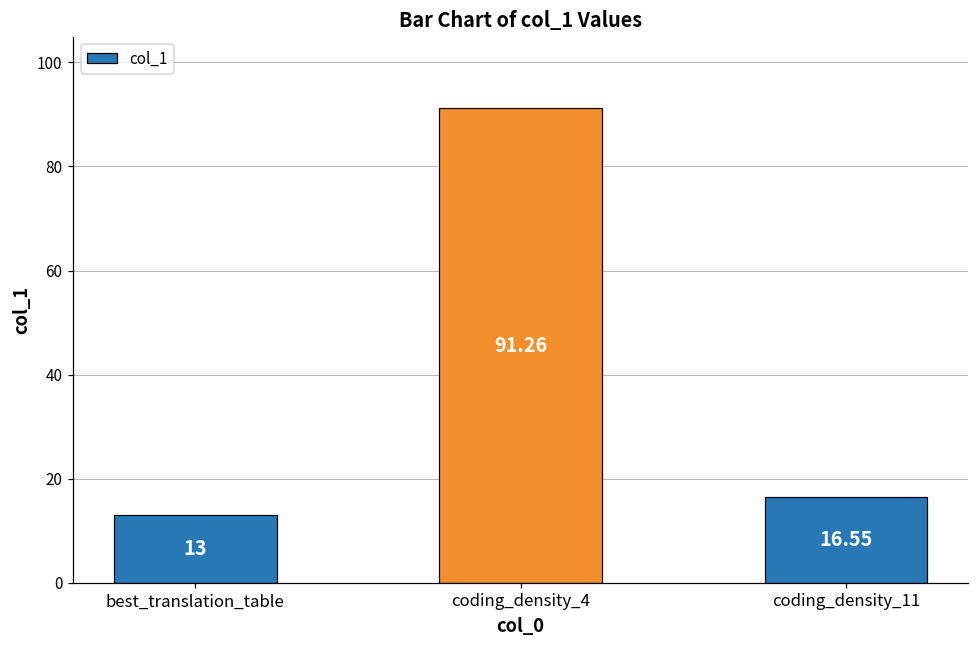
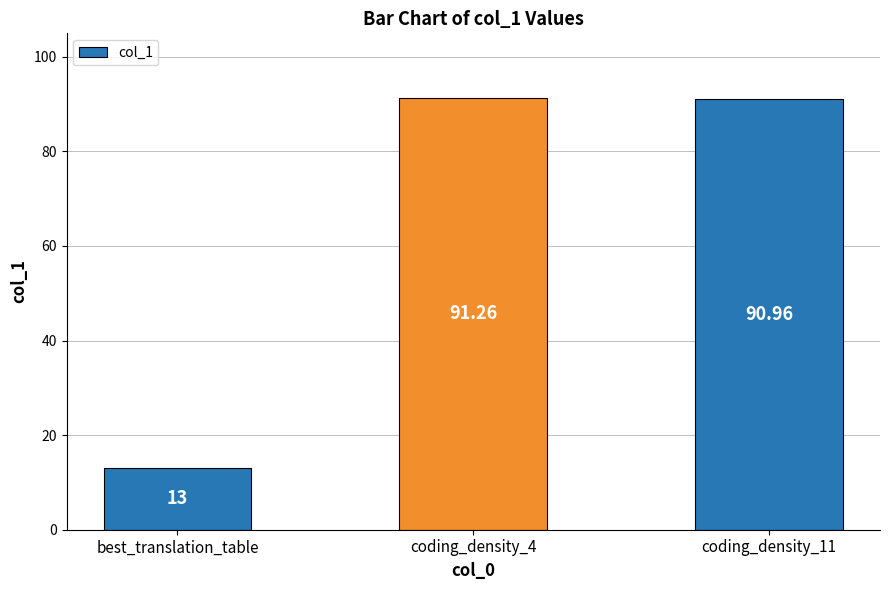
coding_density_11: 16.55 -> 90.96
